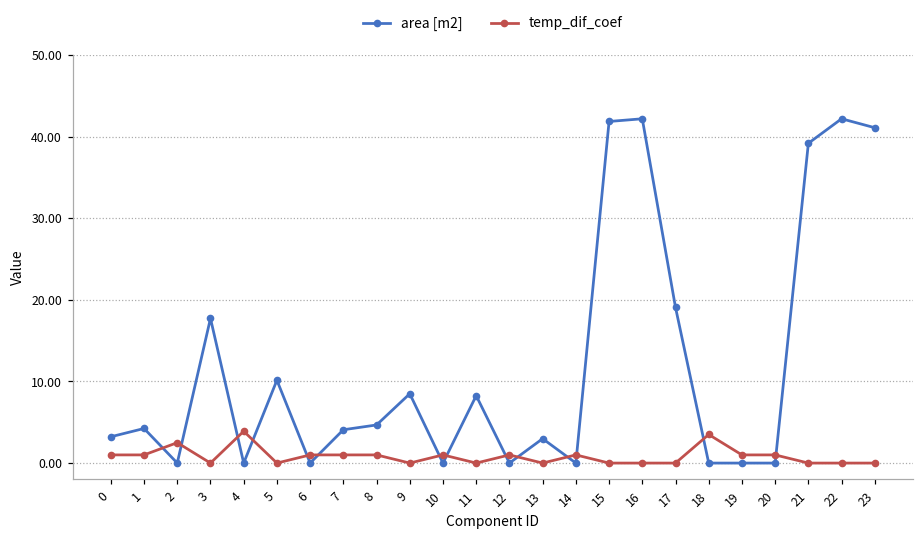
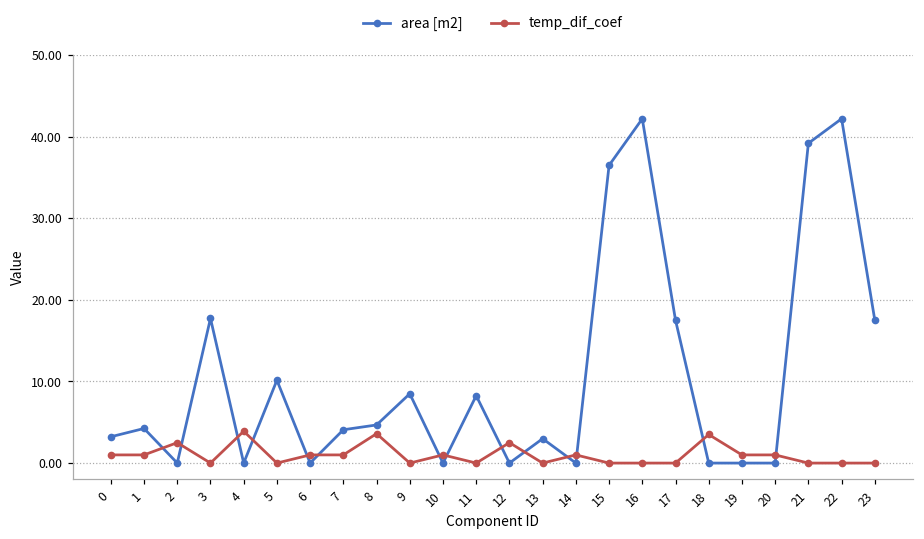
temp_dif_coef, 8: 1 -> 4
temp_dif_coef, 12: 1 -> 3
area [m2], 15: 42 -> 36
area [m2], 17: 19 -> 18
area [m2], 23: 41 -> 18
